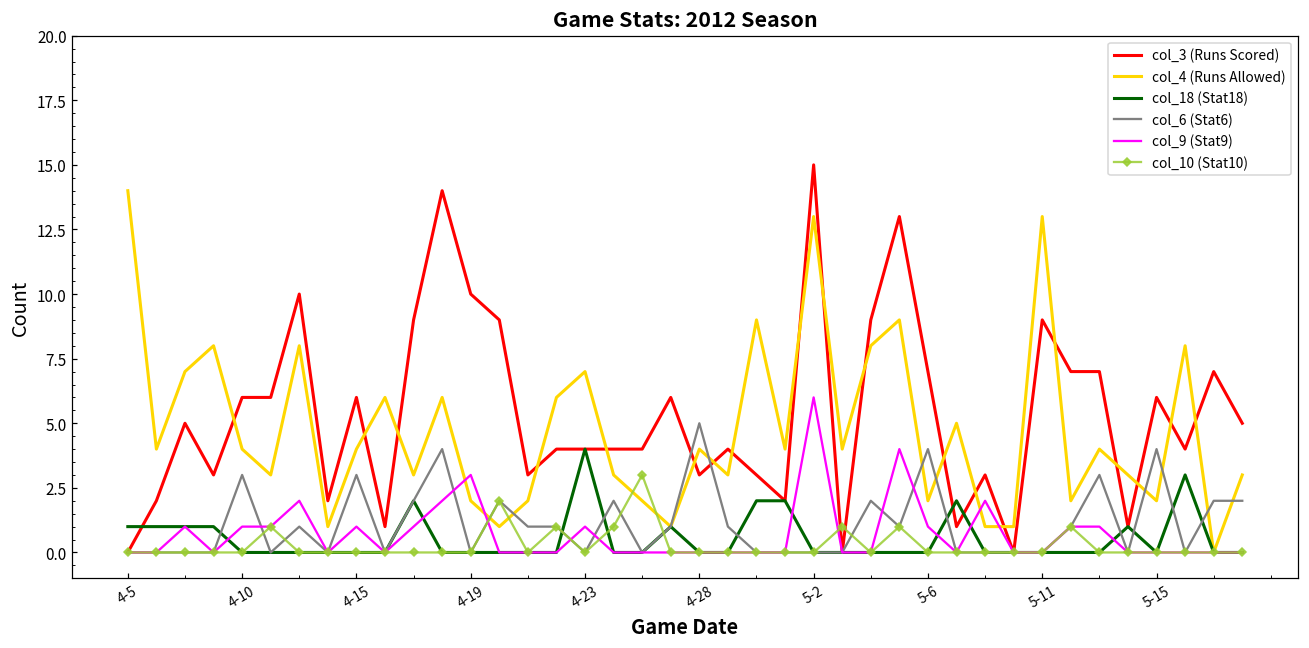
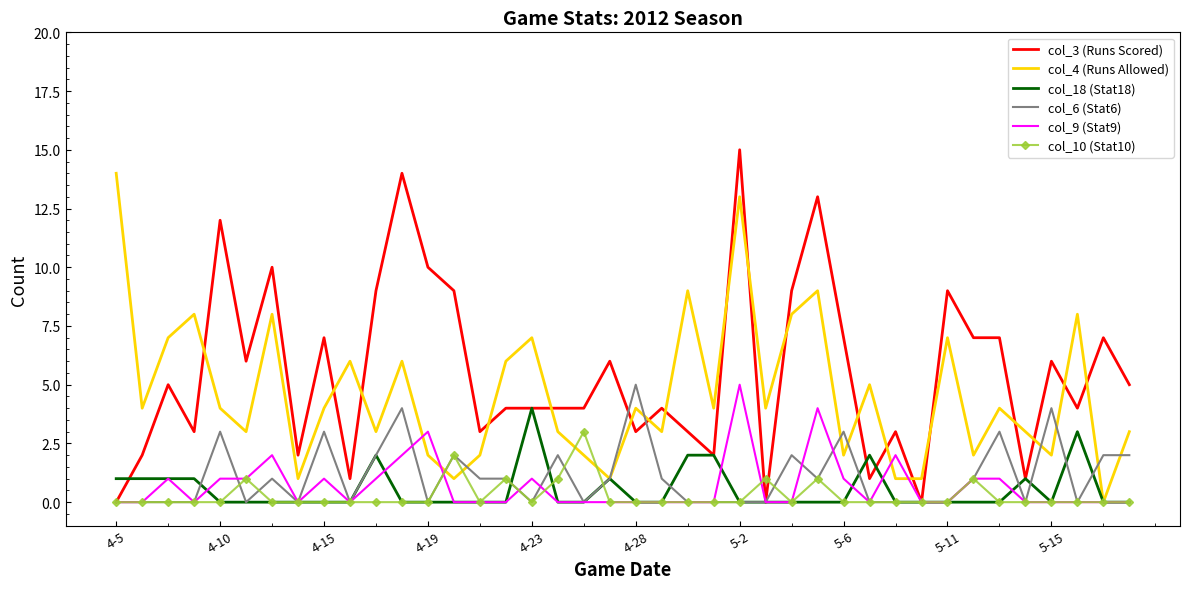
col_3 (Runs Scored), 4-10: 6 -> 12
col_3 (Runs Scored), 4-15: 6 -> 7
col_9 (Stat9), 5-2: 6 -> 5
col_6 (Stat6), 5-6: 4 -> 3
col_4 (Runs Allowed), 5-11: 13 -> 7
